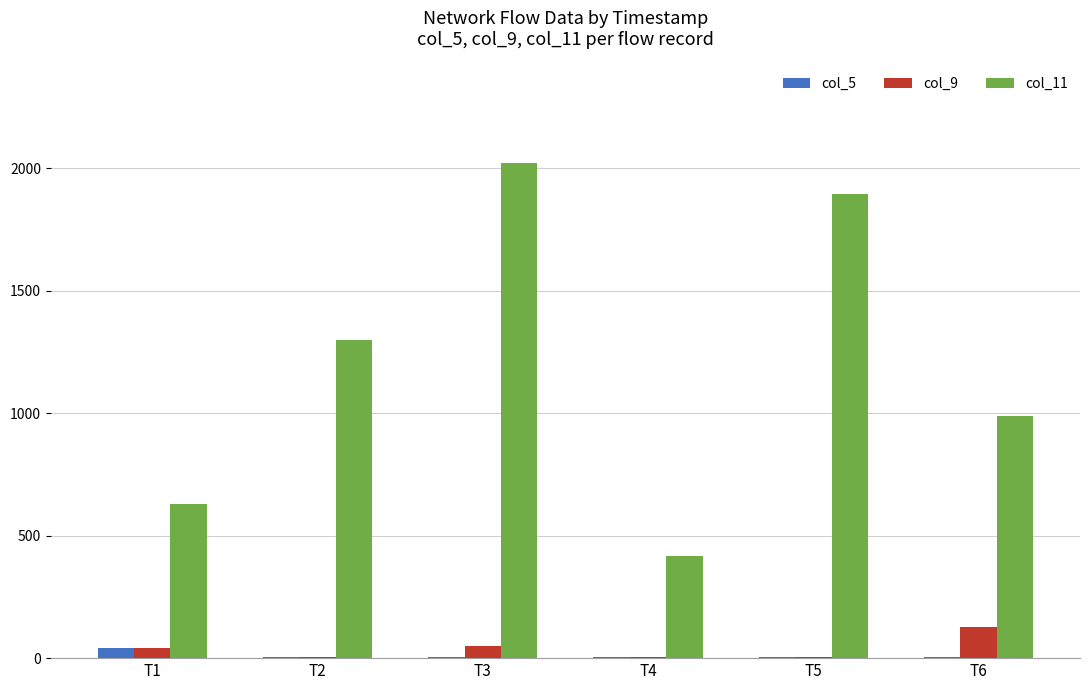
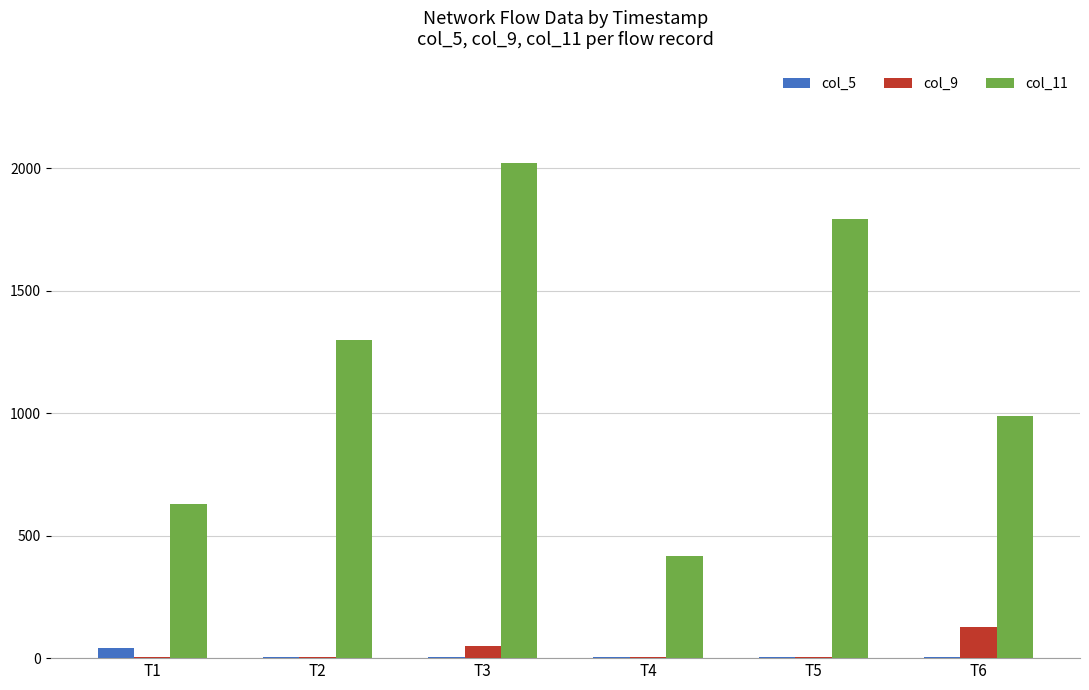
col_9, T1: 40 -> 10
col_11, T5: 1900 -> 1790
